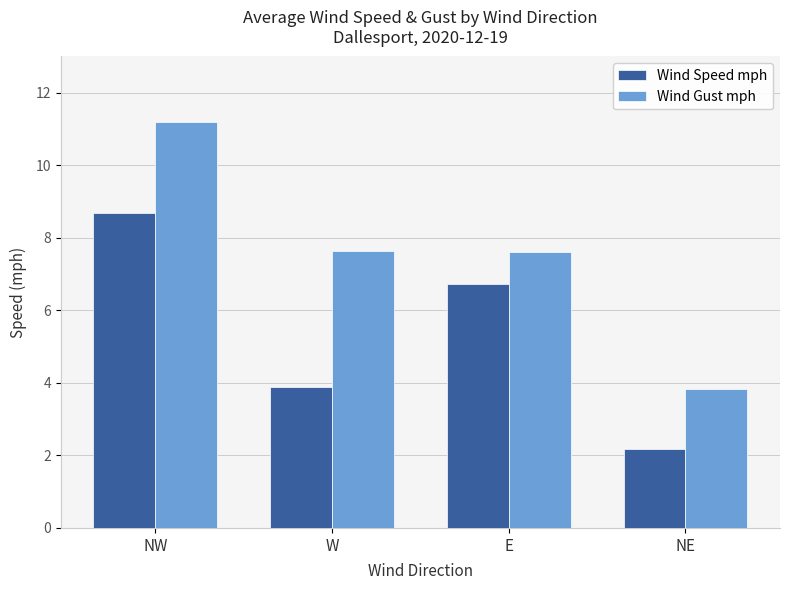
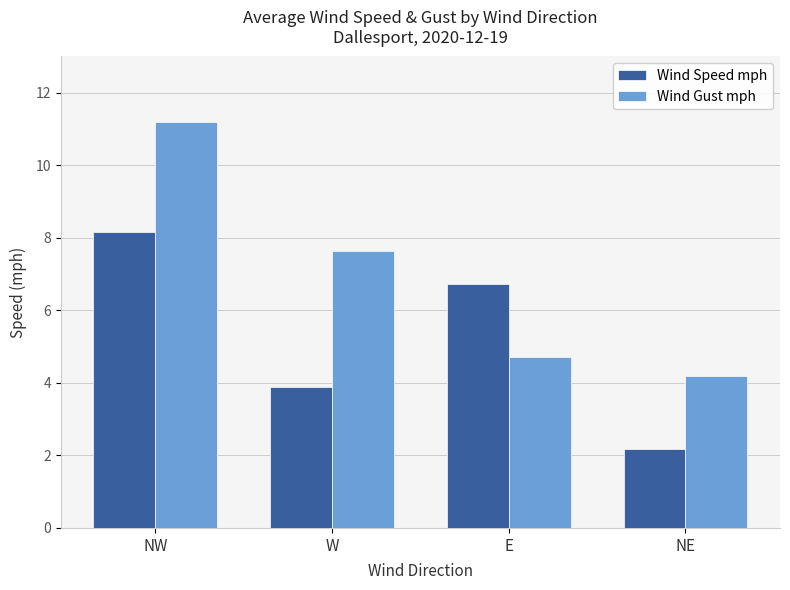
Wind Speed mph, NW: 8.7 -> 8.2
Wind Gust mph, E: 7.6 -> 4.7
Wind Gust mph, NE: 3.8 -> 4.2
